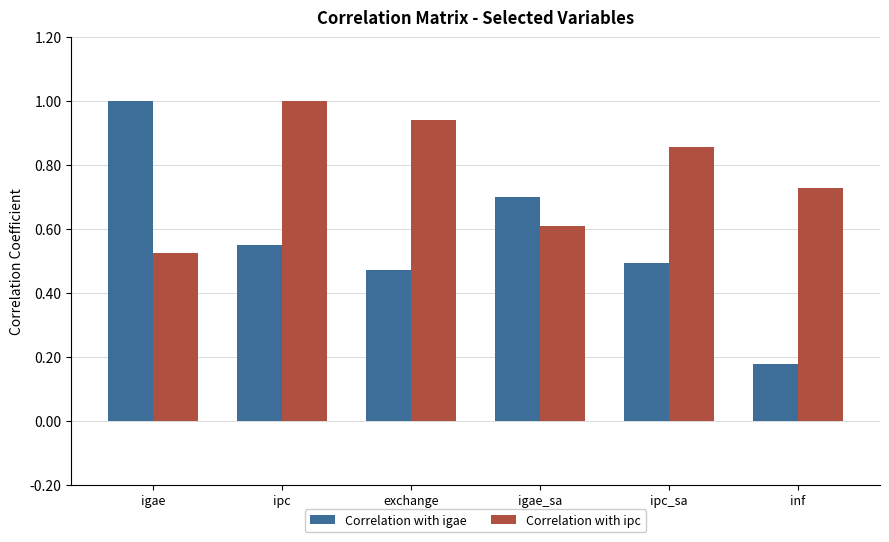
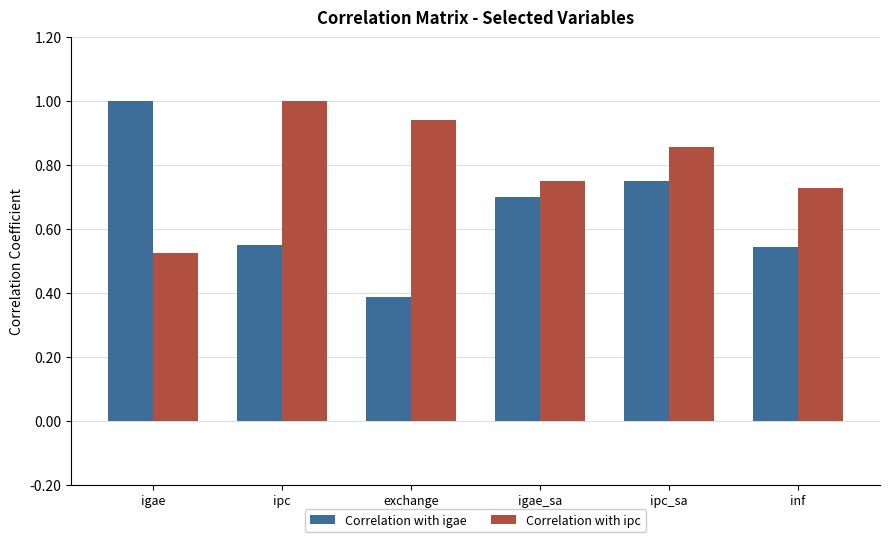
Correlation with igae, exchange: 0.47 -> 0.39
Correlation with ipc, igae_sa: 0.61 -> 0.75
Correlation with igae, ipc_sa: 0.49 -> 0.75
Correlation with igae, inf: 0.18 -> 0.54
